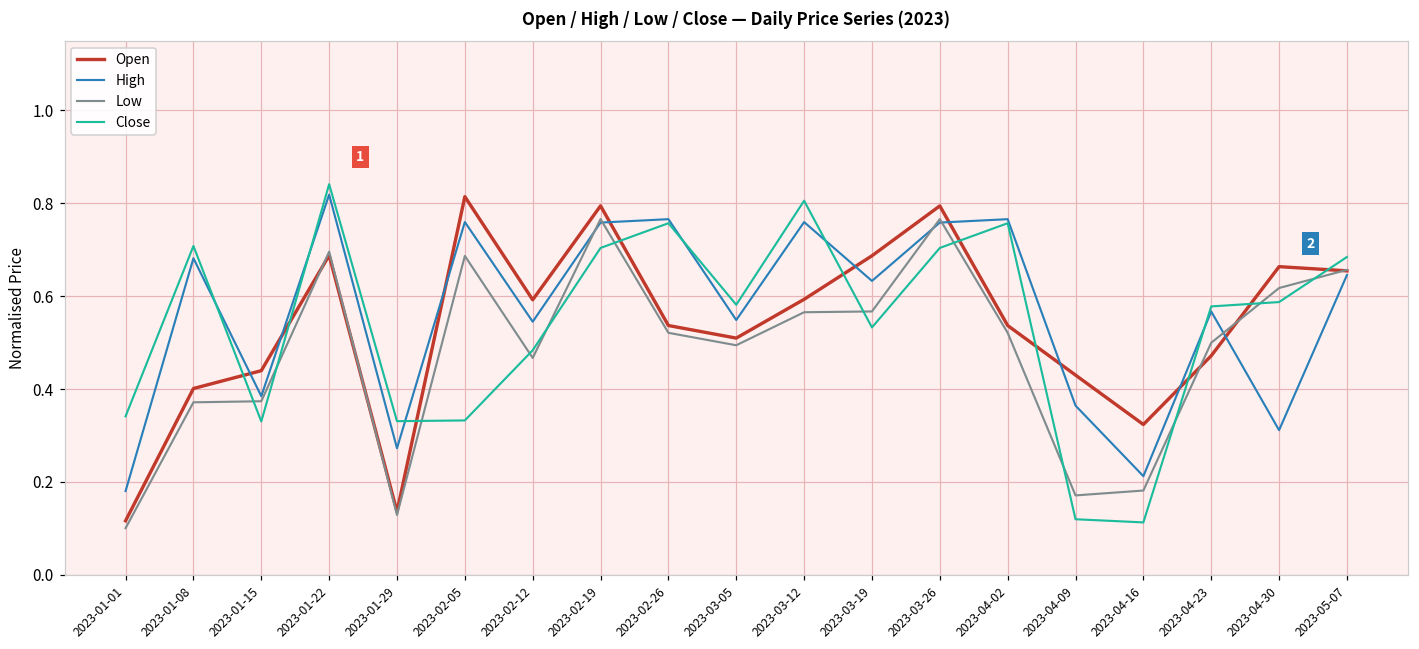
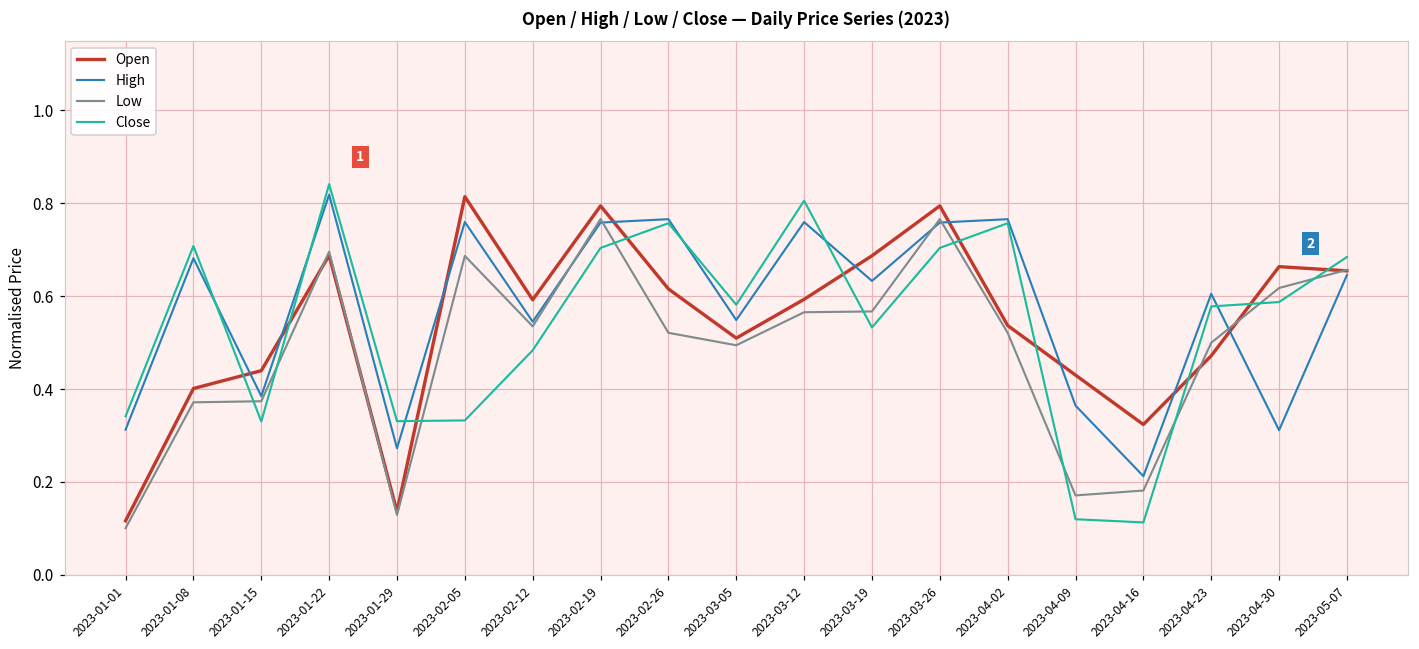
High, 2023-01-01: 0.18 -> 0.31
Low, 2023-02-12: 0.47 -> 0.54
Open, 2023-02-26: 0.54 -> 0.62
High, 2023-04-23: 0.57 -> 0.61
